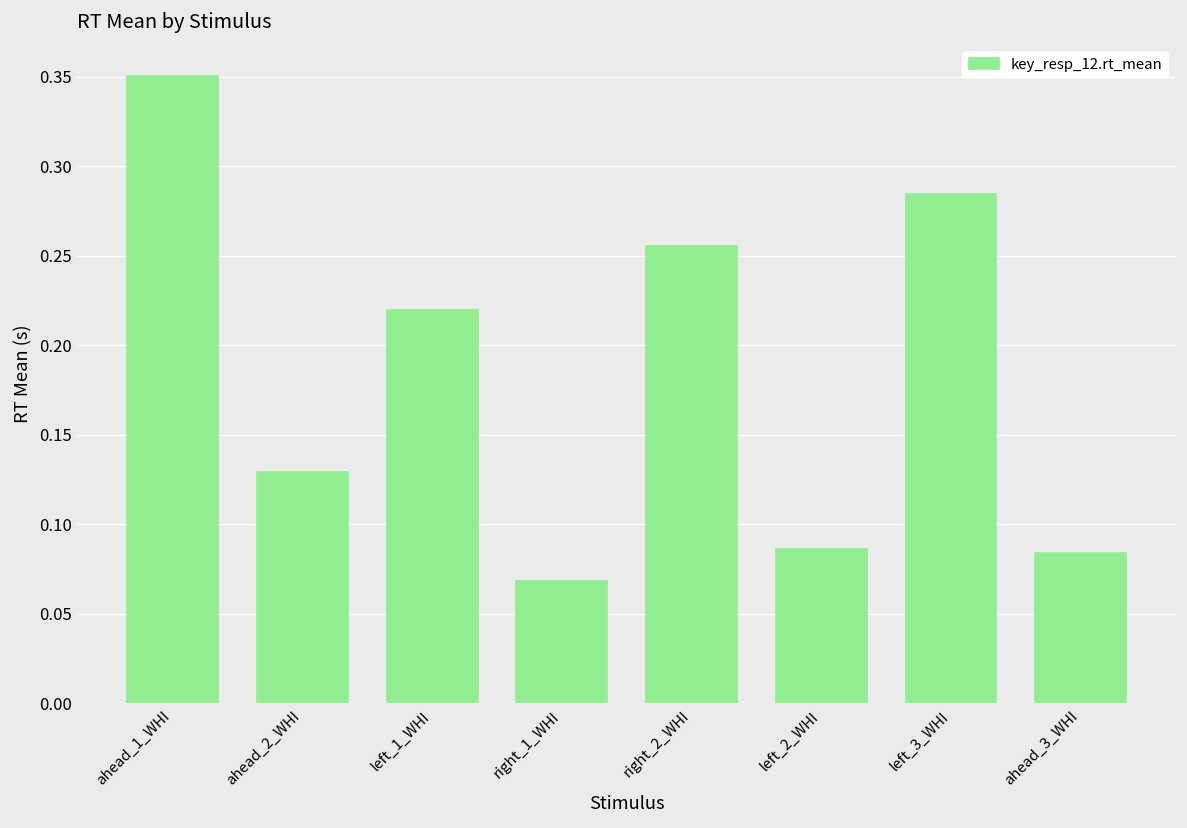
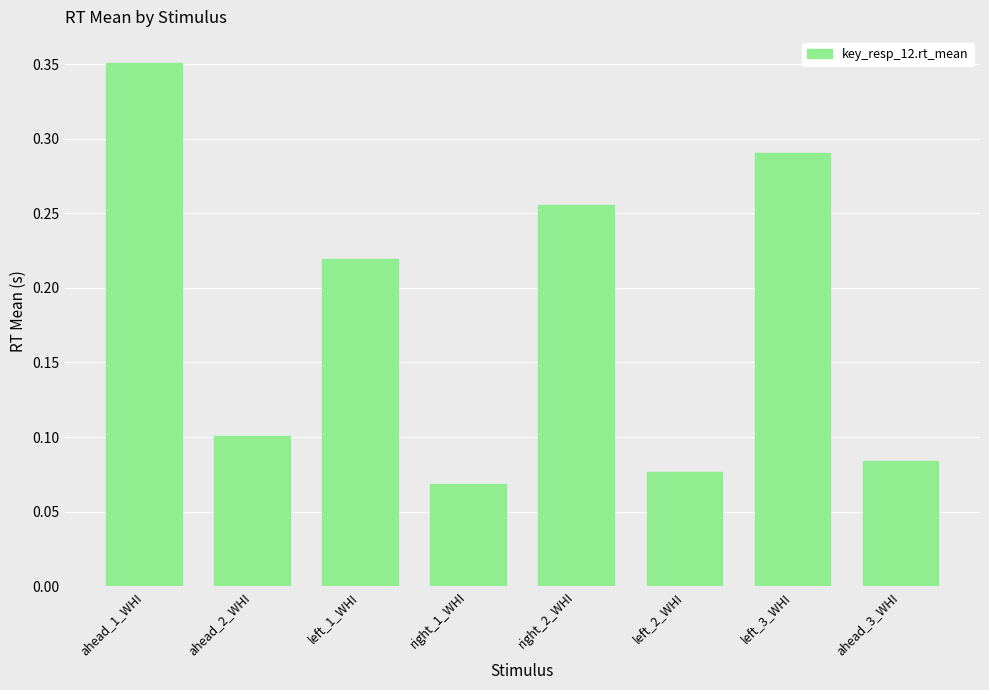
ahead_2_WHI: 0.129 -> 0.100
left_2_WHI: 0.086 -> 0.077
left_3_WHI: 0.285 -> 0.290
